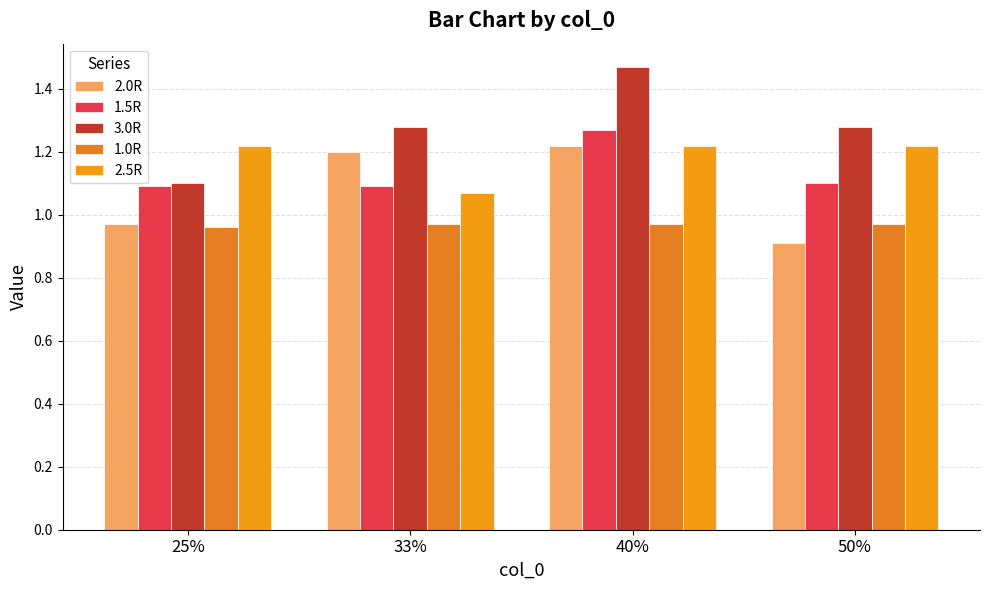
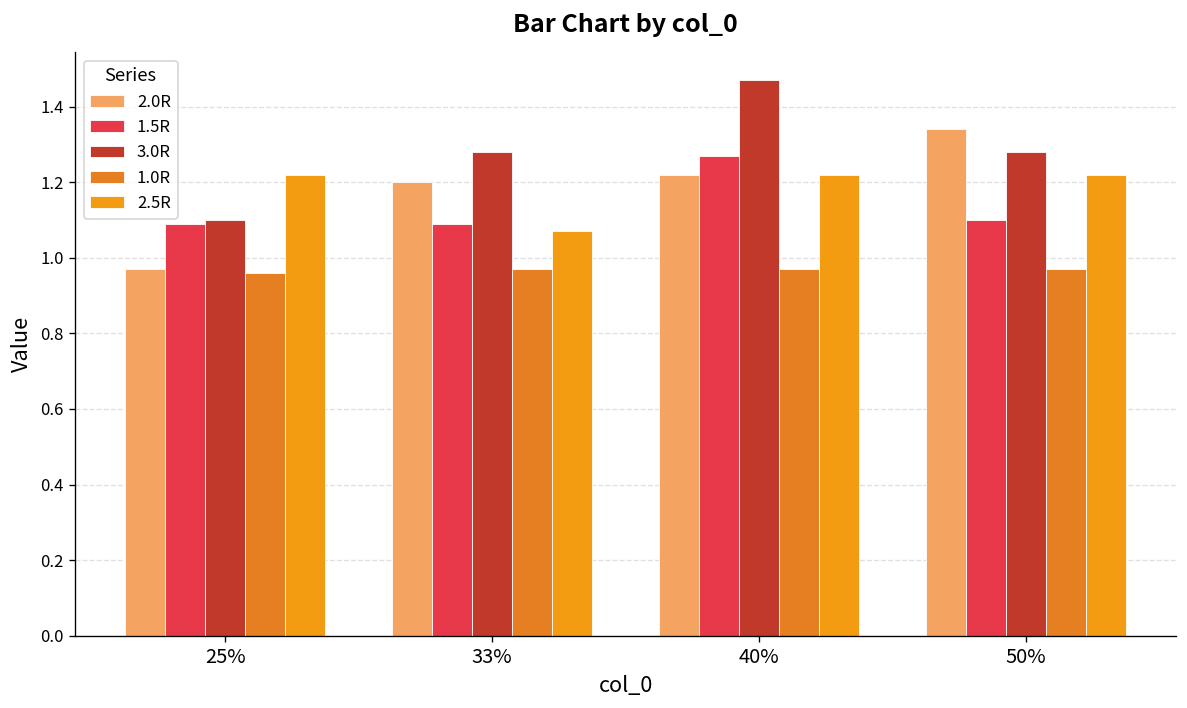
2.0R, 50%: 0.91 -> 1.34
